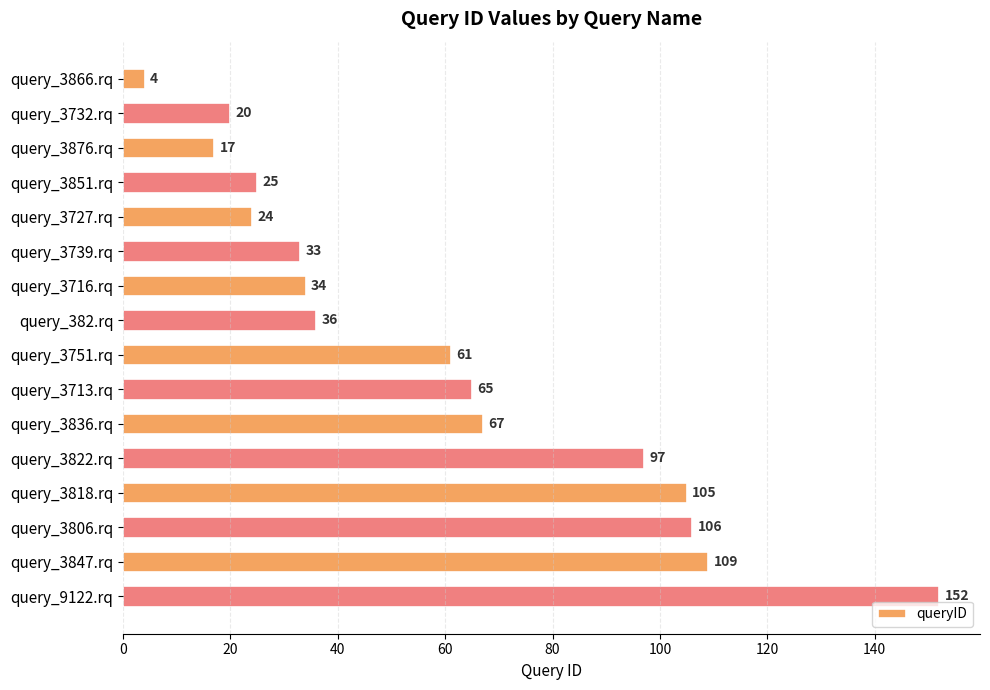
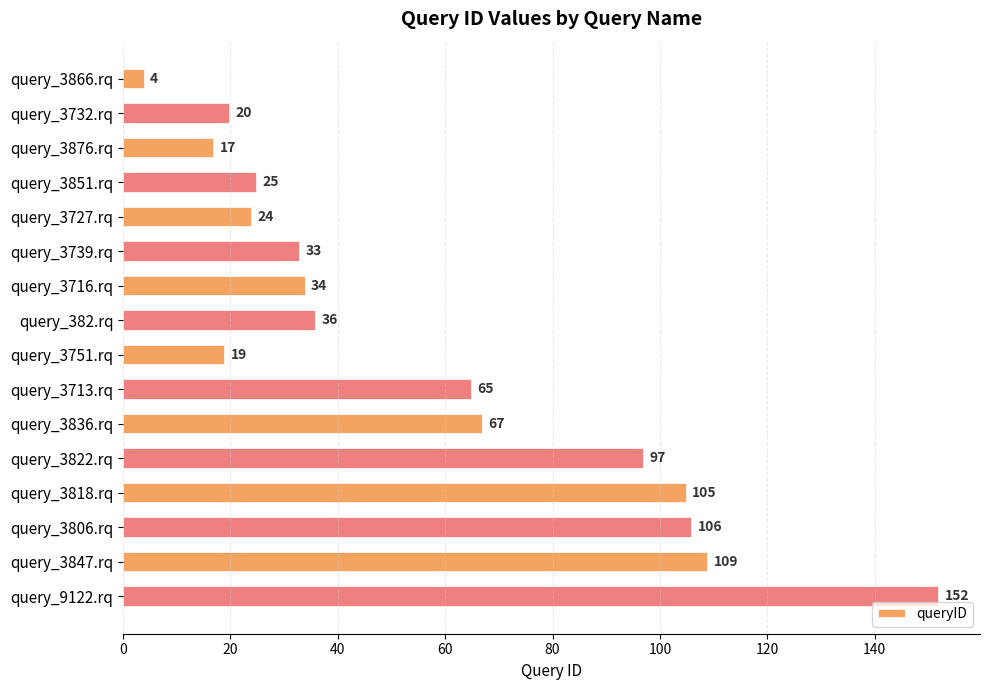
query_3751.rq: 61 -> 19
